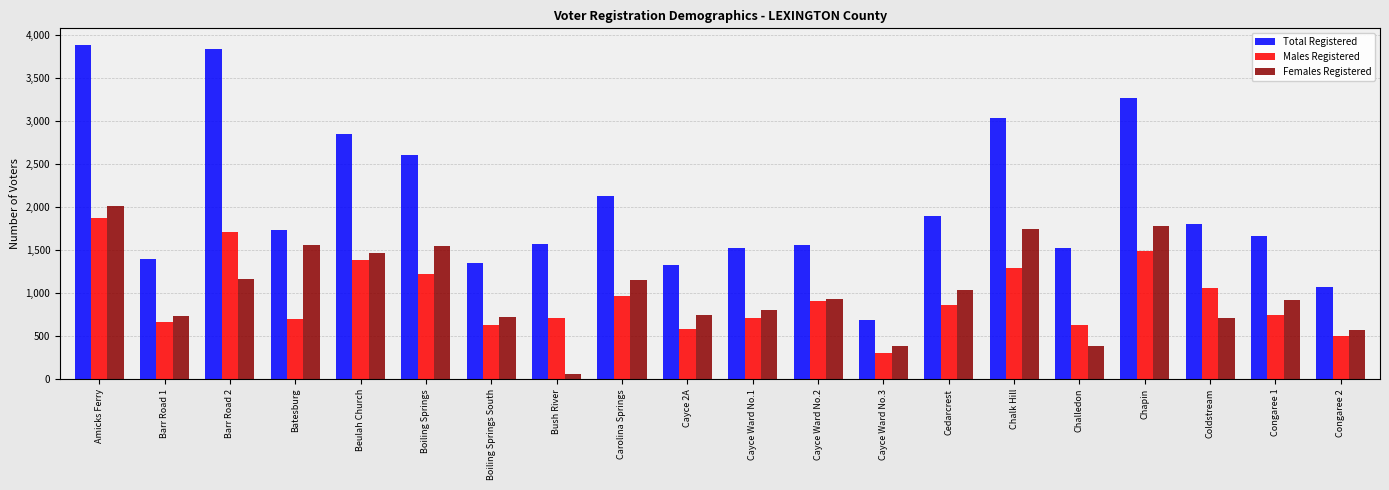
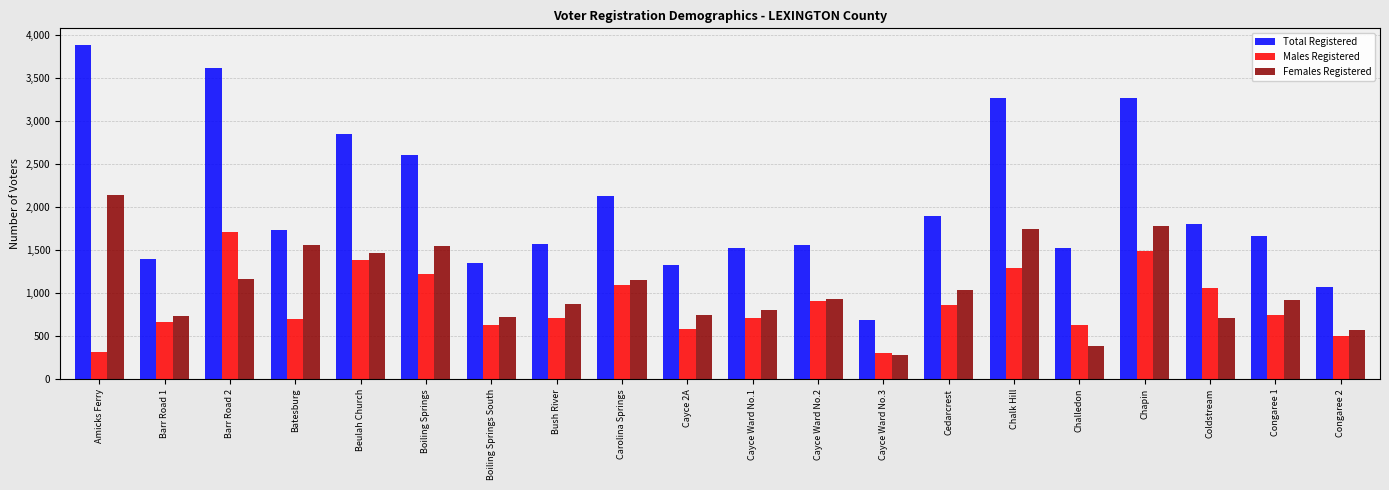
Males Registered, Amicks Ferry: 1,900 -> 300
Females Registered, Amicks Ferry: 2,000 -> 2,100
Total Registered, Barr Road 2: 3,800 -> 3,600
Females Registered, Bush River: 100 -> 900
Males Registered, Carolina Springs: 1,000 -> 1,100
Females Registered, Cayce Ward No.3: 400 -> 300
Total Registered, Chalk Hill: 3,000 -> 3,300
